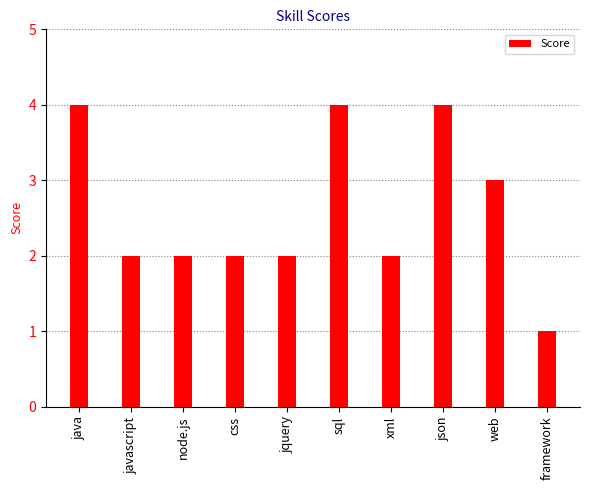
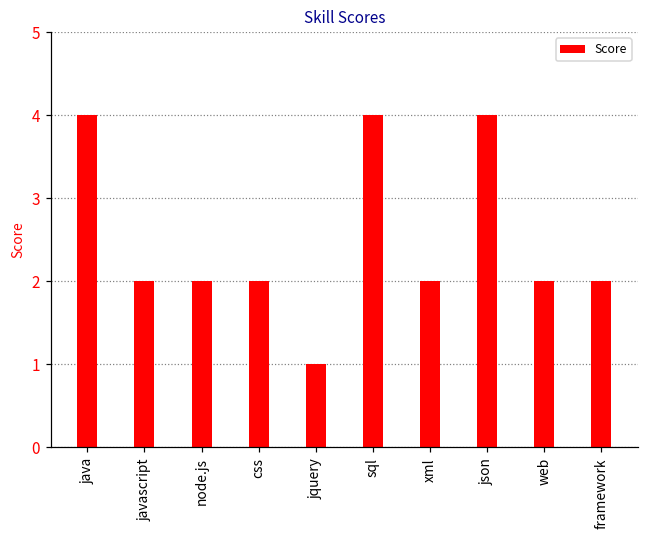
jquery: 2 -> 1
web: 3 -> 2
framework: 1 -> 2
